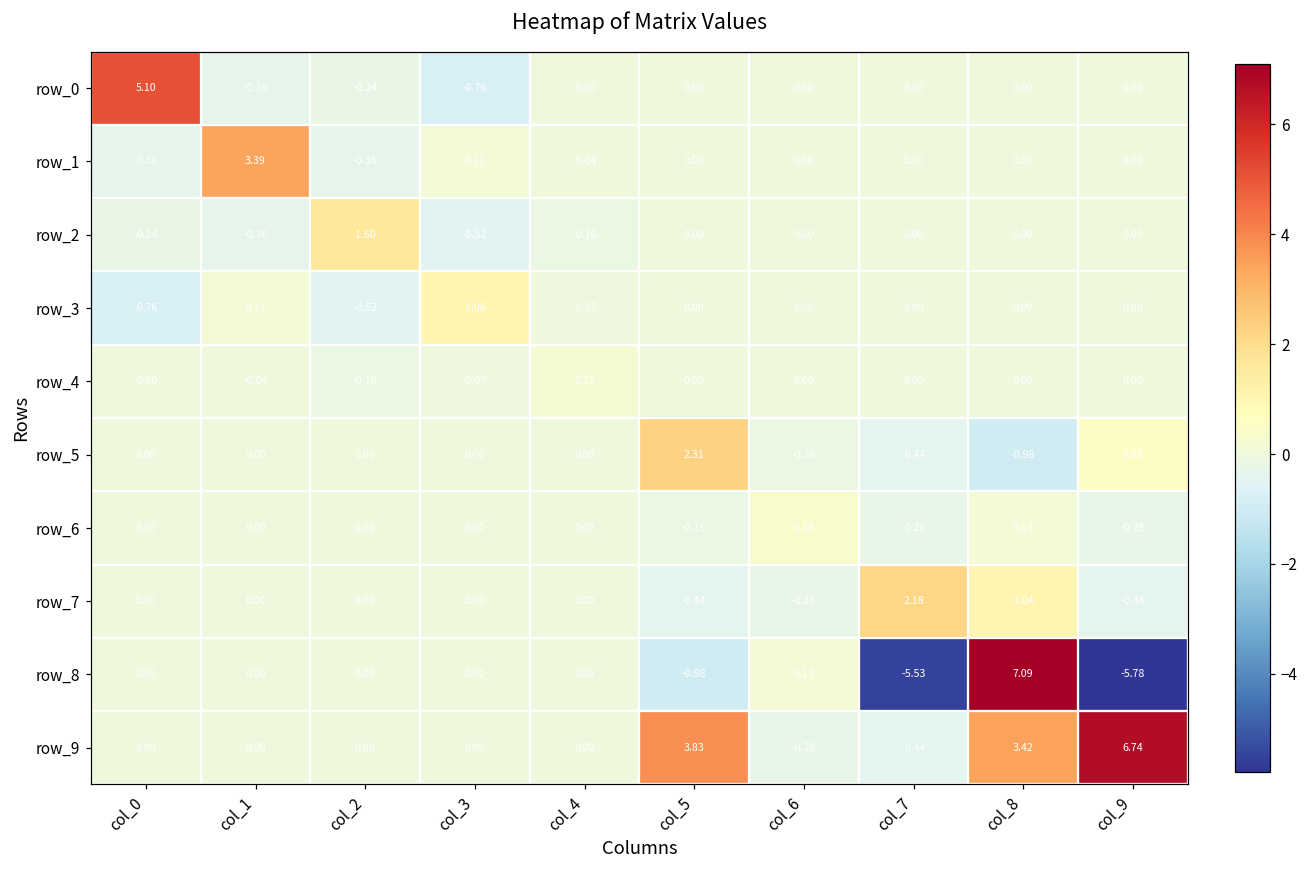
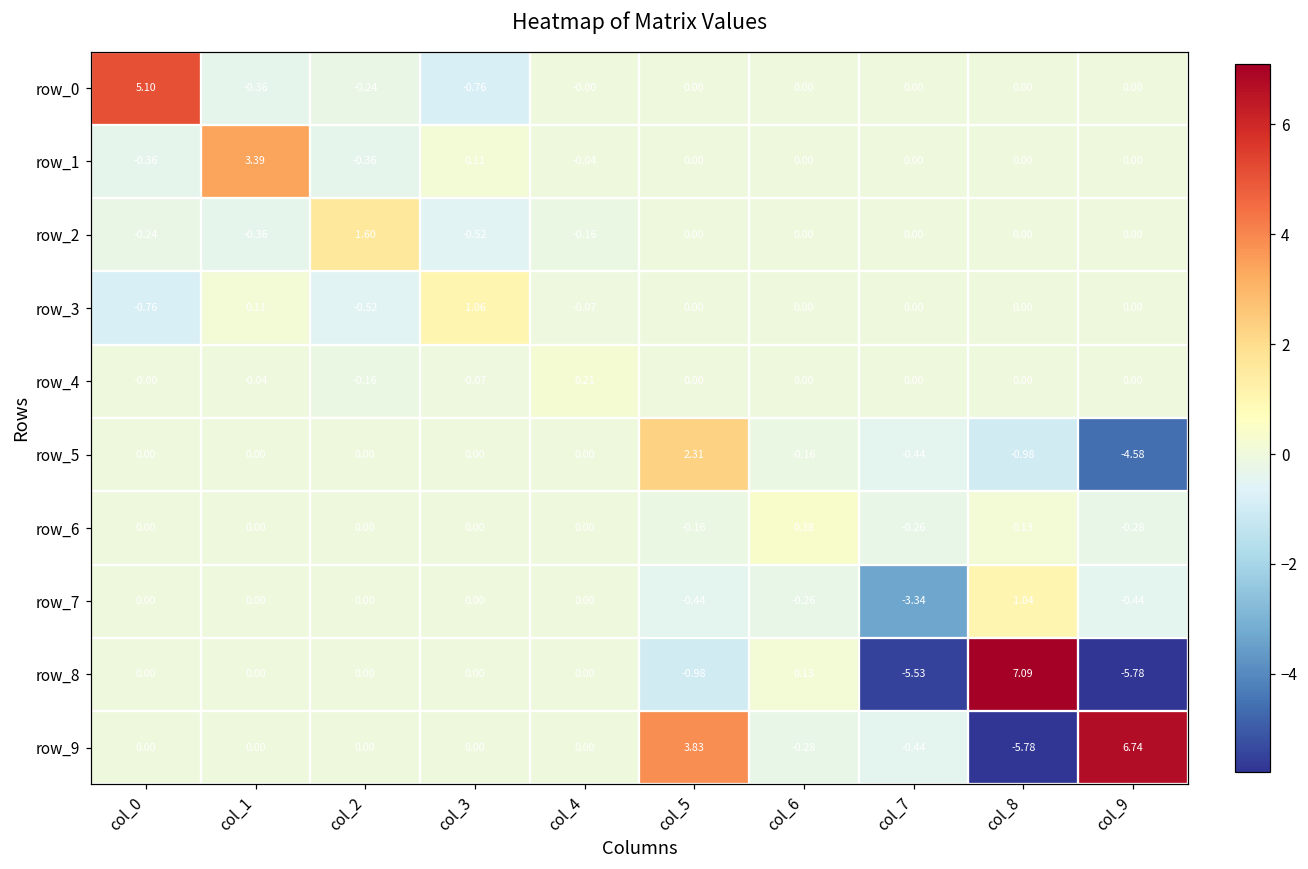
row_5, col_9: 0.53 -> -4.58
row_7, col_7: 2.18 -> -3.34
row_9, col_8: 3.42 -> -5.78
